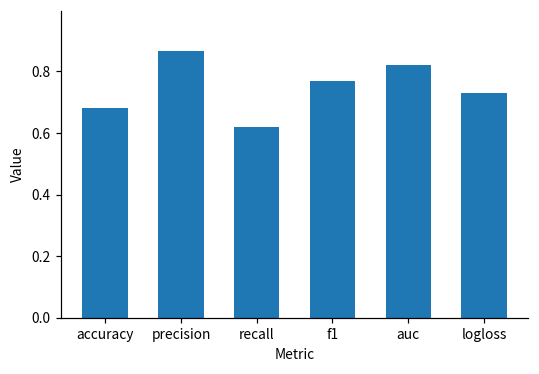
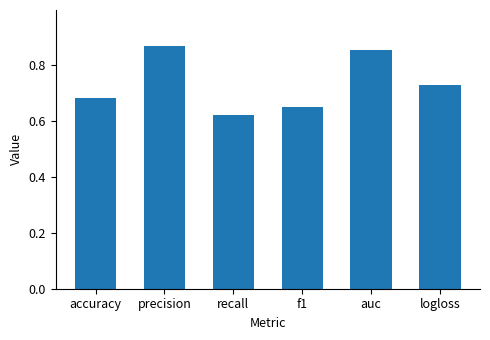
f1: 0.77 -> 0.65
auc: 0.82 -> 0.85
